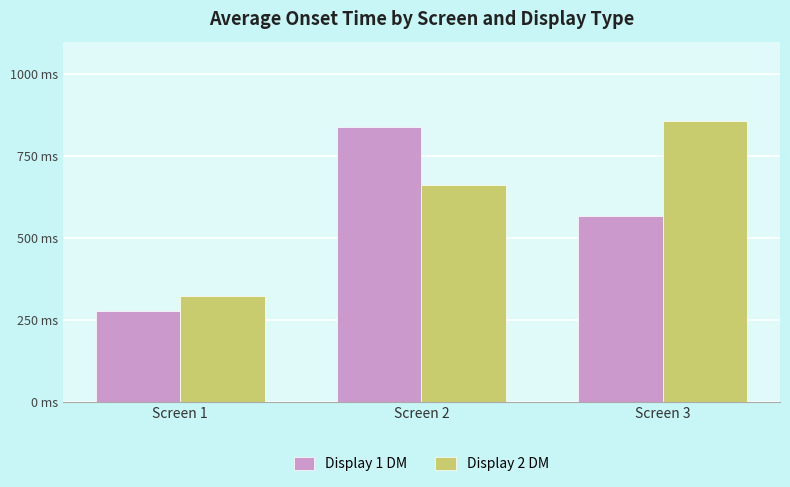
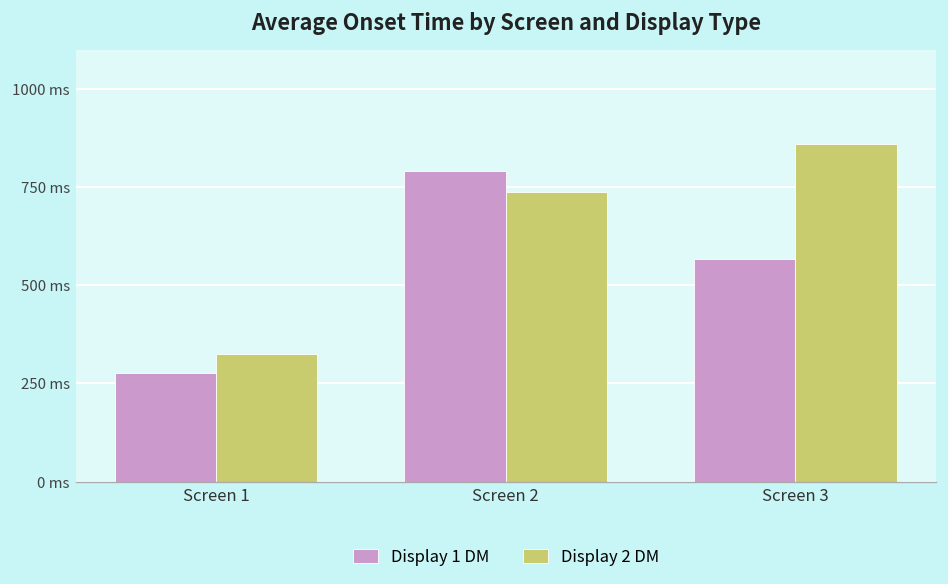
Display 1 DM, Screen 2: 840 ms -> 790 ms
Display 2 DM, Screen 2: 660 ms -> 740 ms
